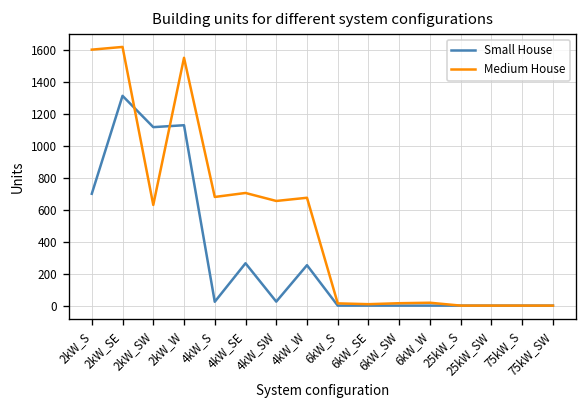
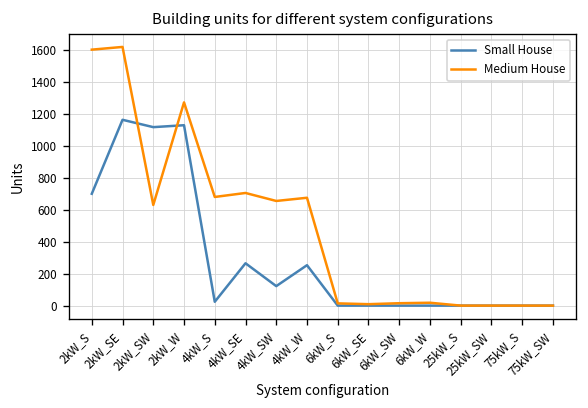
Small House, 2kW_SE: 1310 -> 1160
Medium House, 2kW_W: 1550 -> 1270
Small House, 4kW_SW: 30 -> 120
